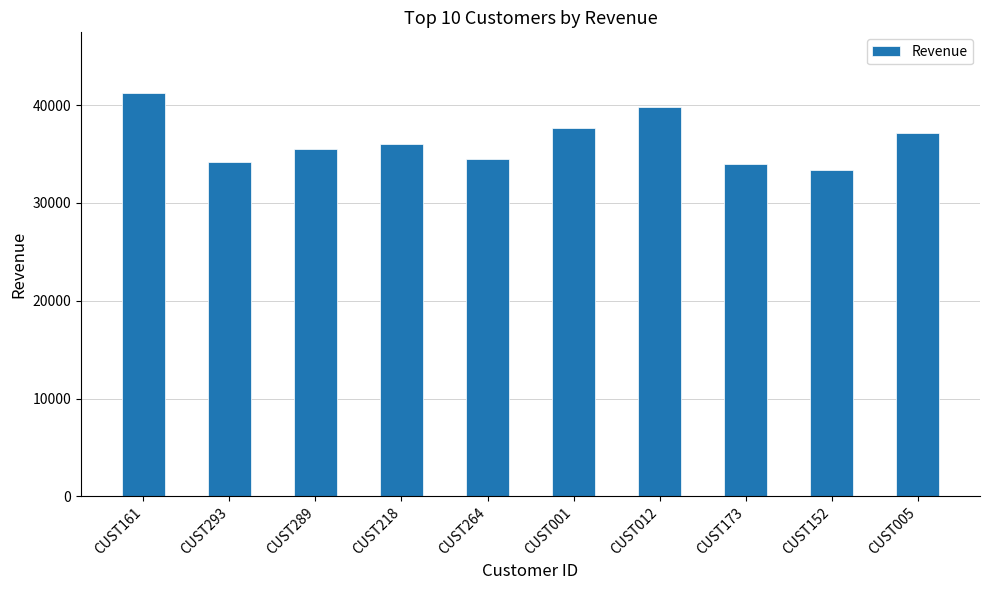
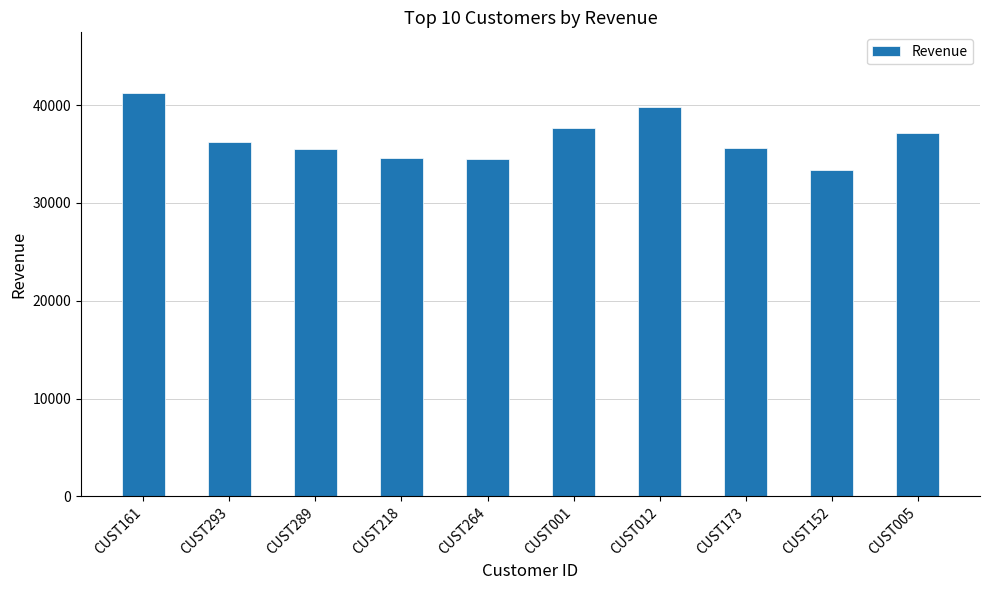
CUST293: 34000 -> 36000
CUST218: 36000 -> 35000
CUST173: 34000 -> 36000
